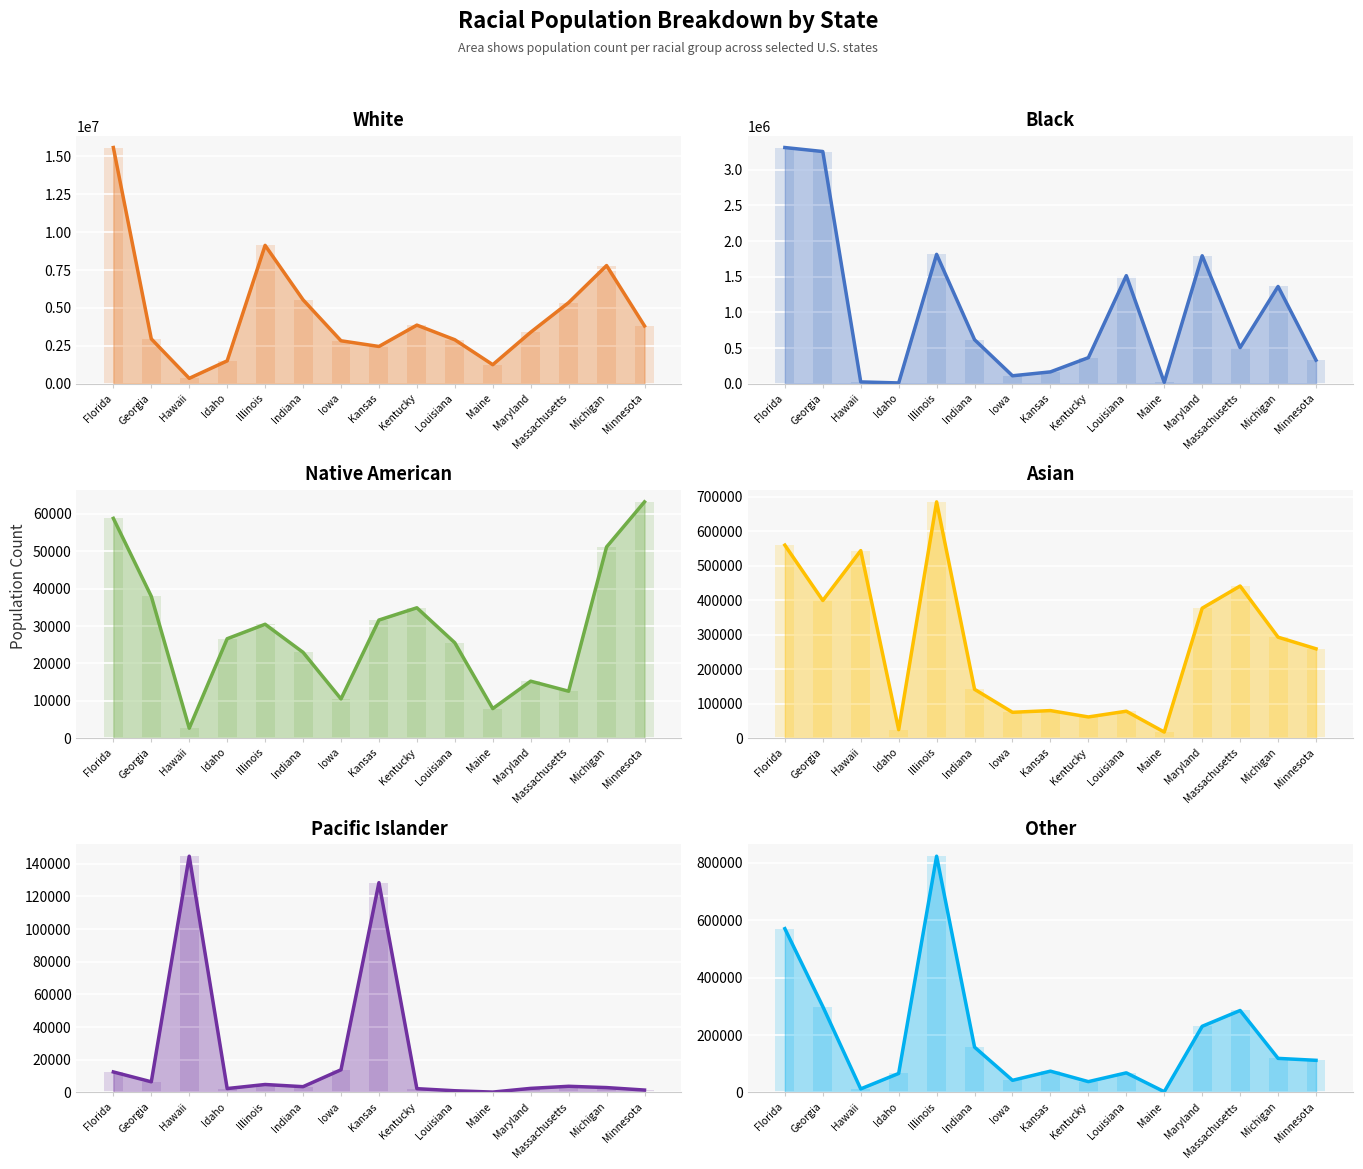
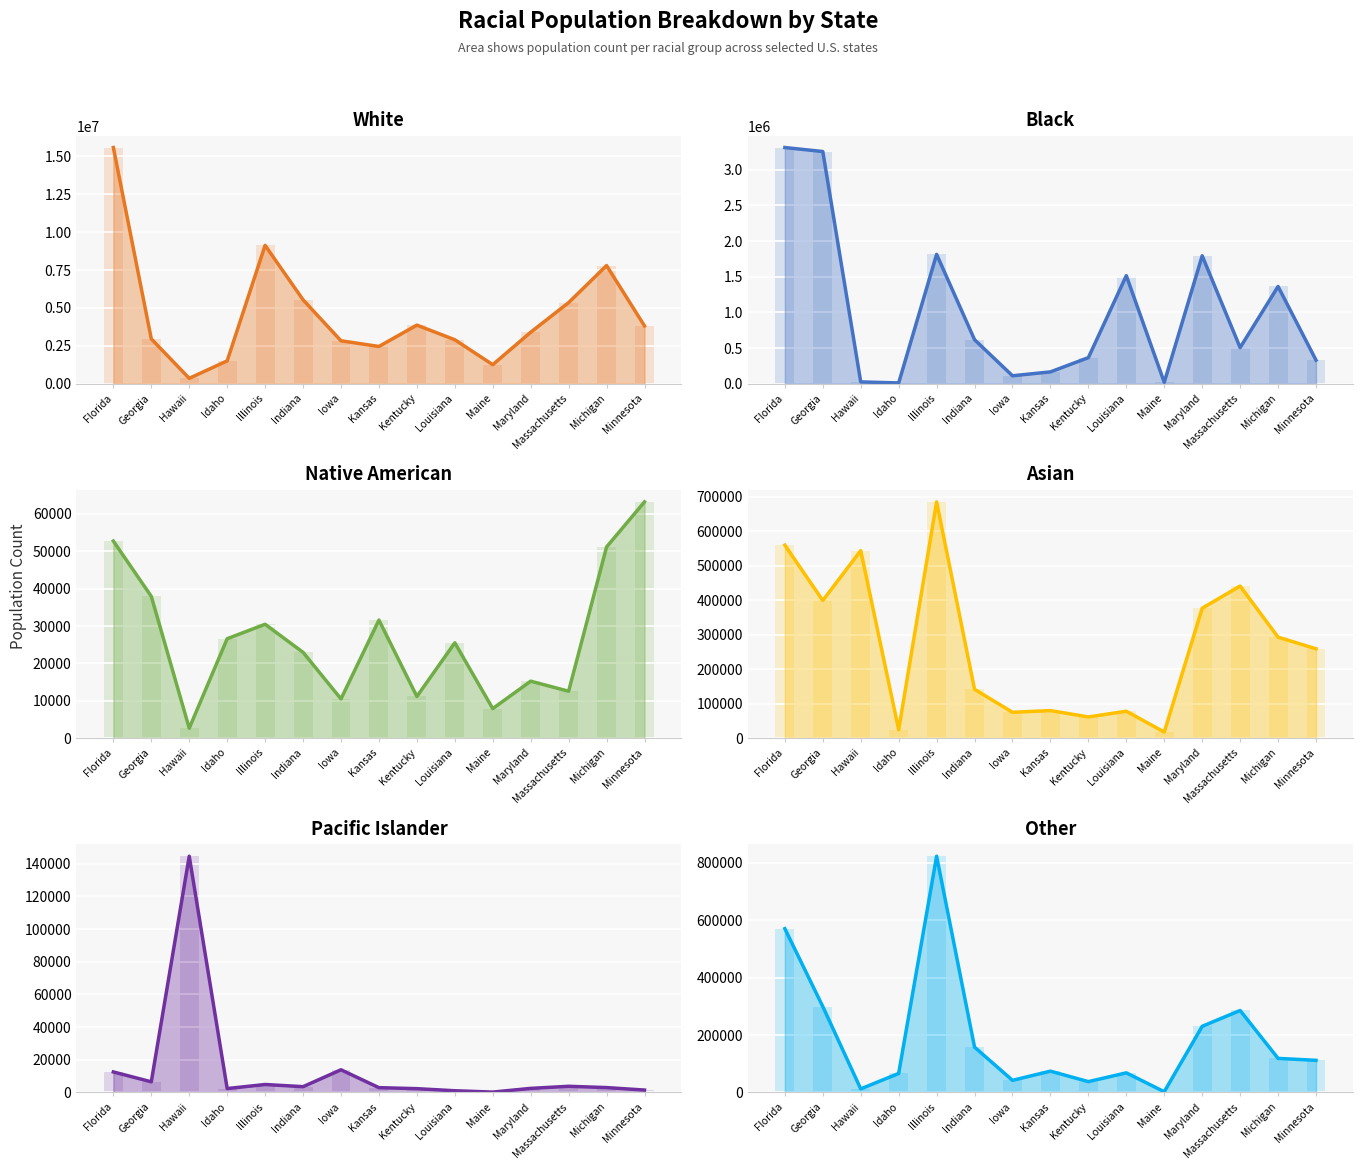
Native American, Florida: 59000 -> 53000
Native American, Kentucky: 35000 -> 11000
Pacific Islander, Kansas: 128000 -> 3000
